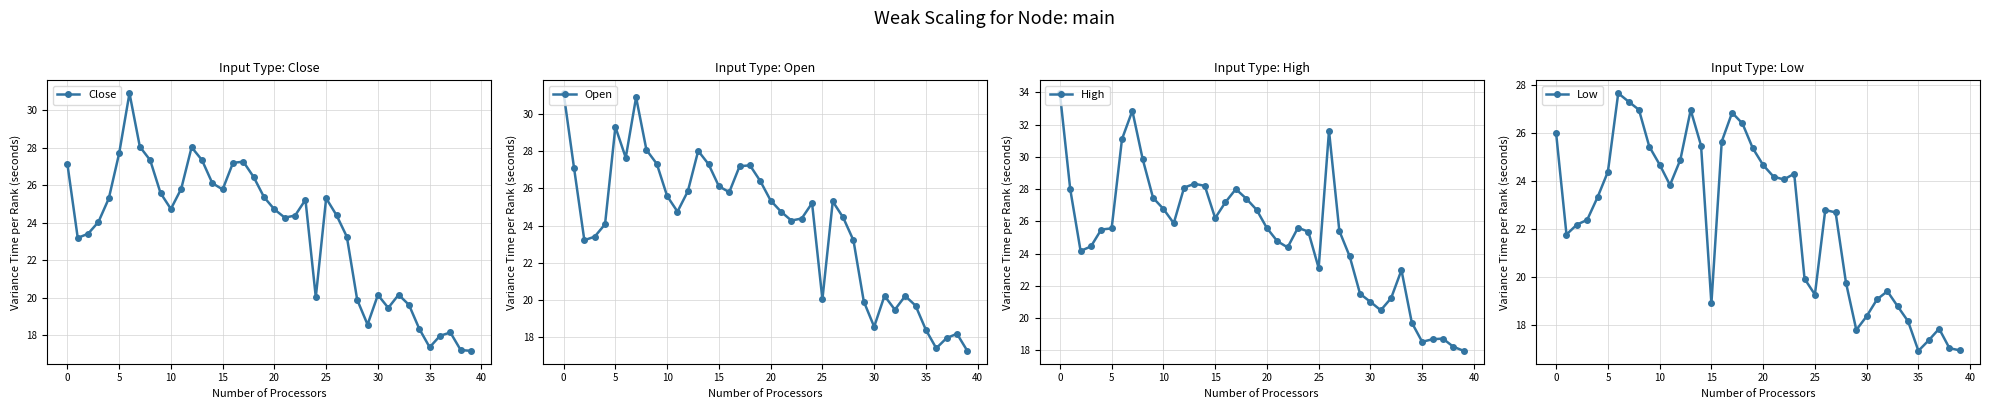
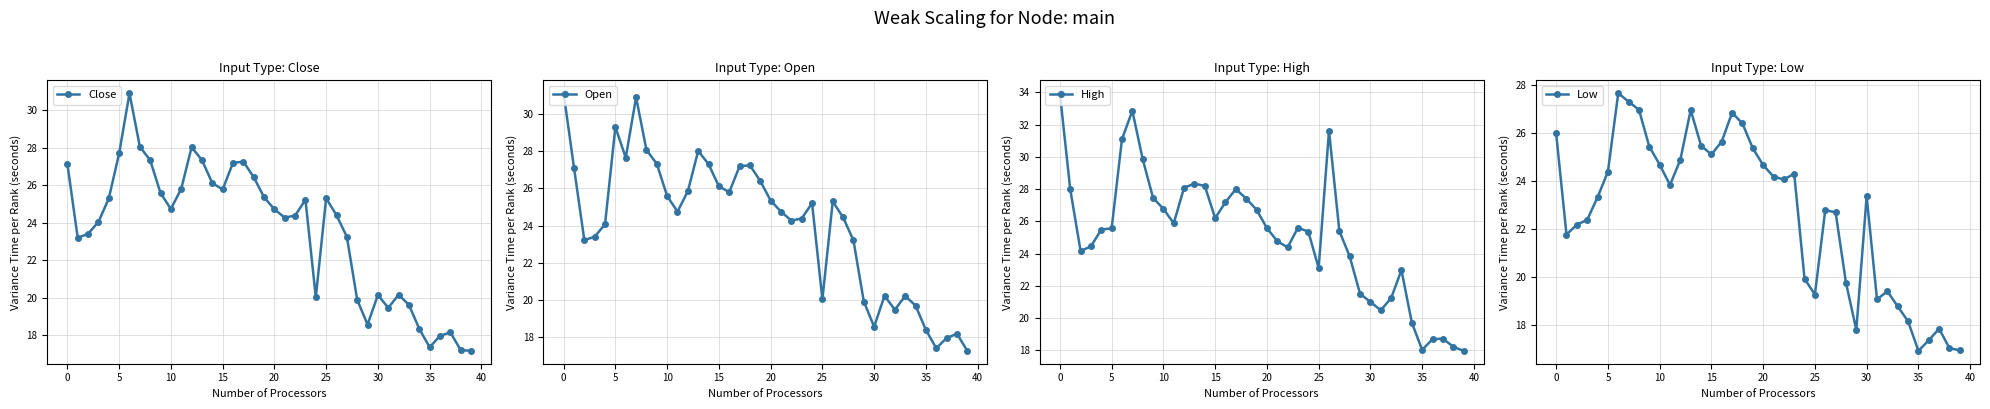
Input Type: High, 35: 18.5 -> 18.0
Input Type: Low, 15: 18.9 -> 25.1
Input Type: Low, 30: 18.4 -> 23.4
